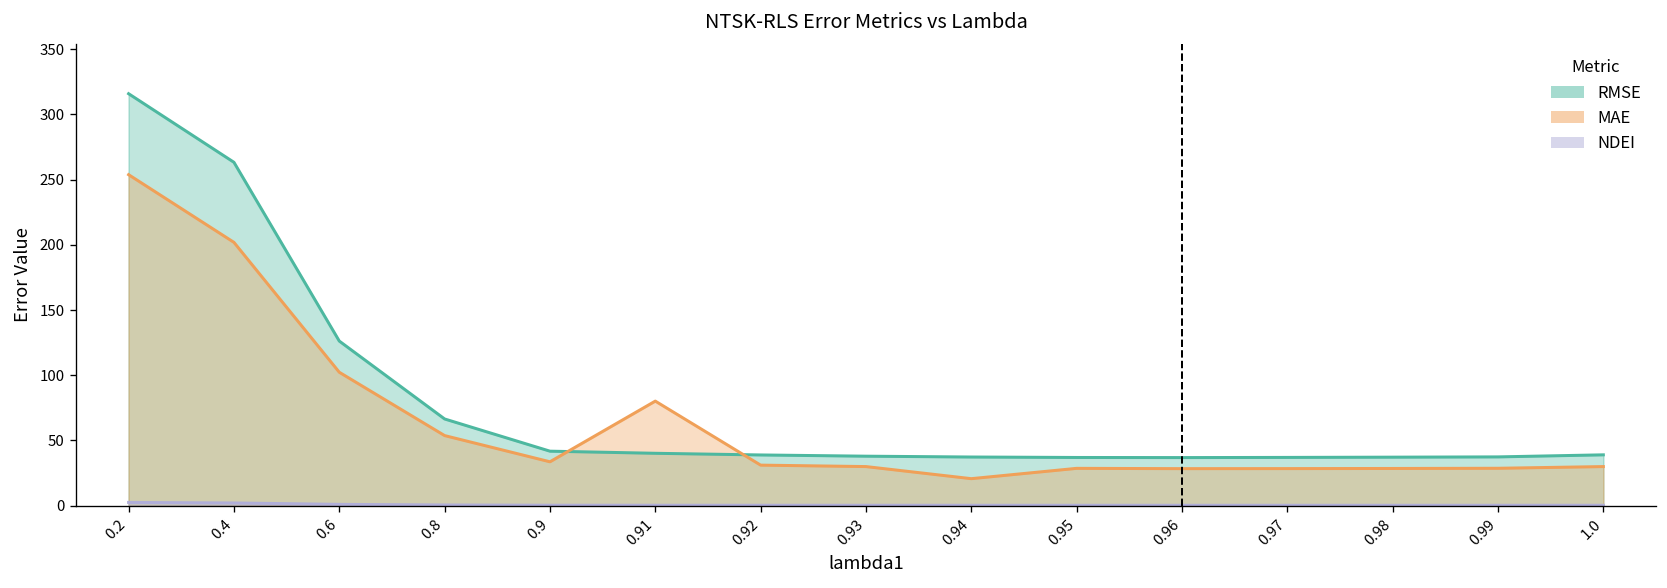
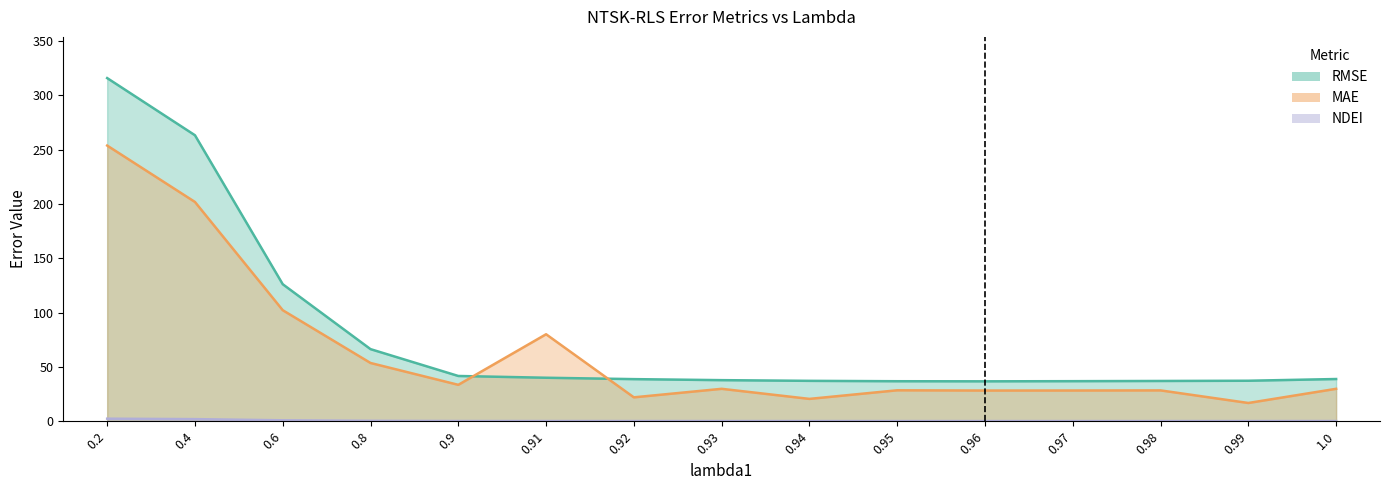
MAE, 0.92: 31 -> 22
MAE, 0.99: 29 -> 17
